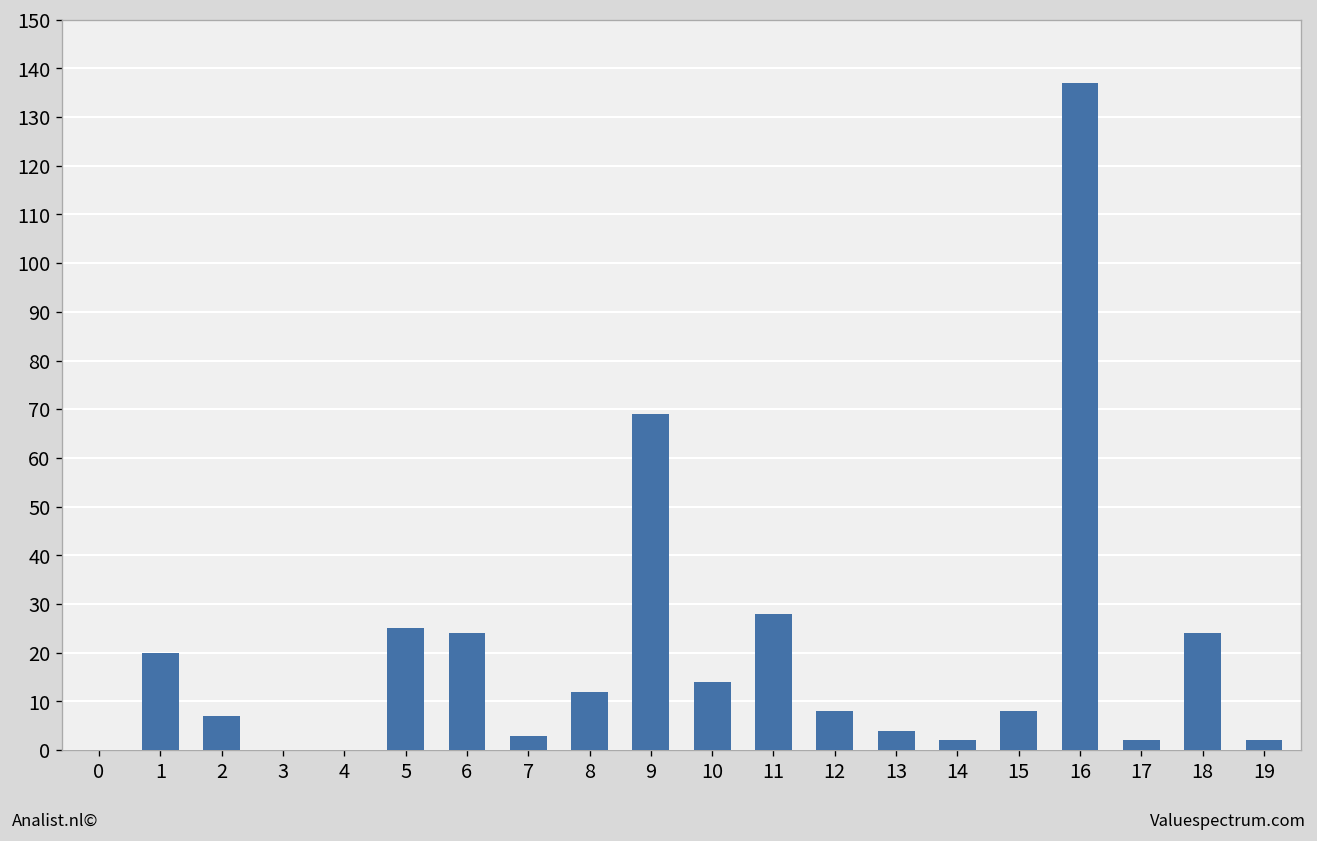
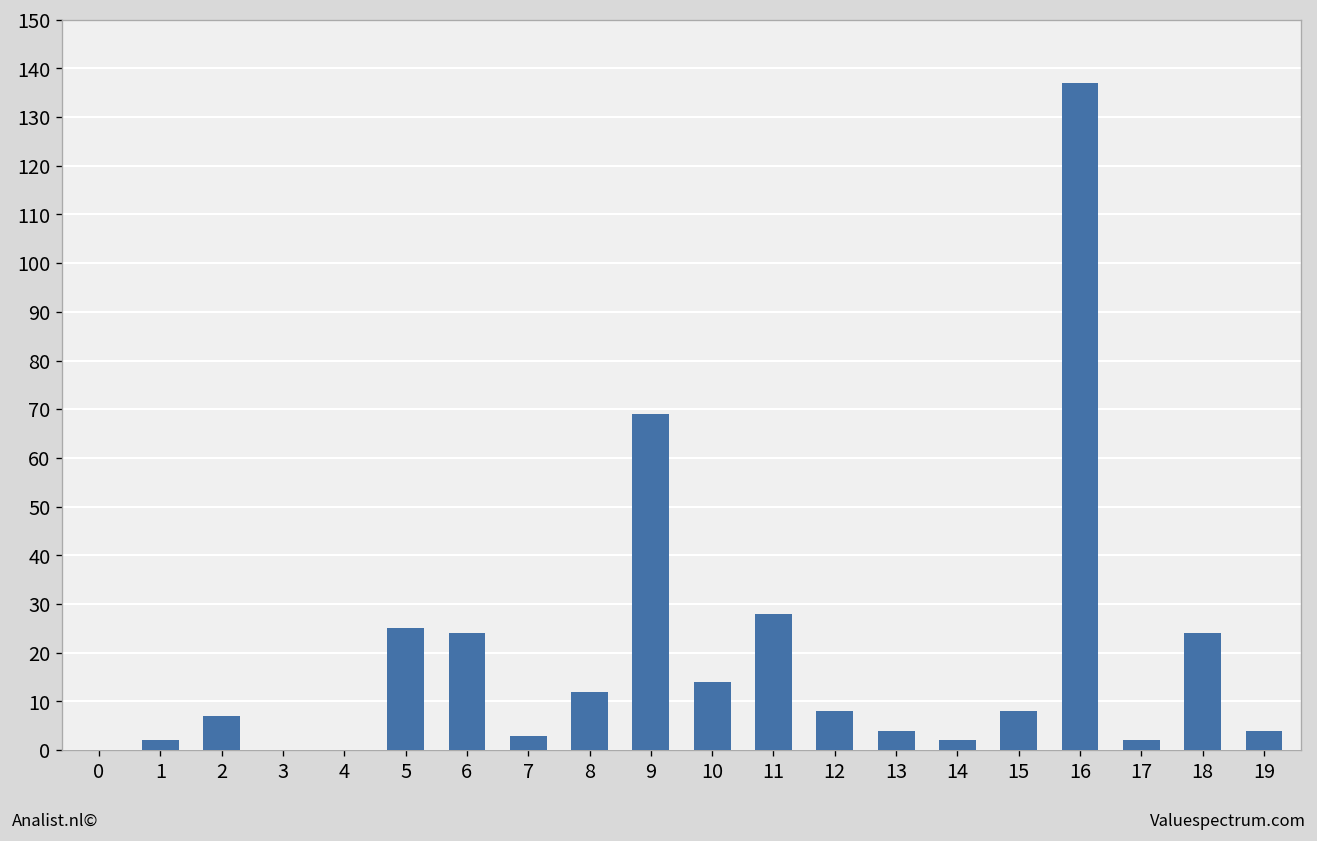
1: 20 -> 2
19: 2 -> 4
